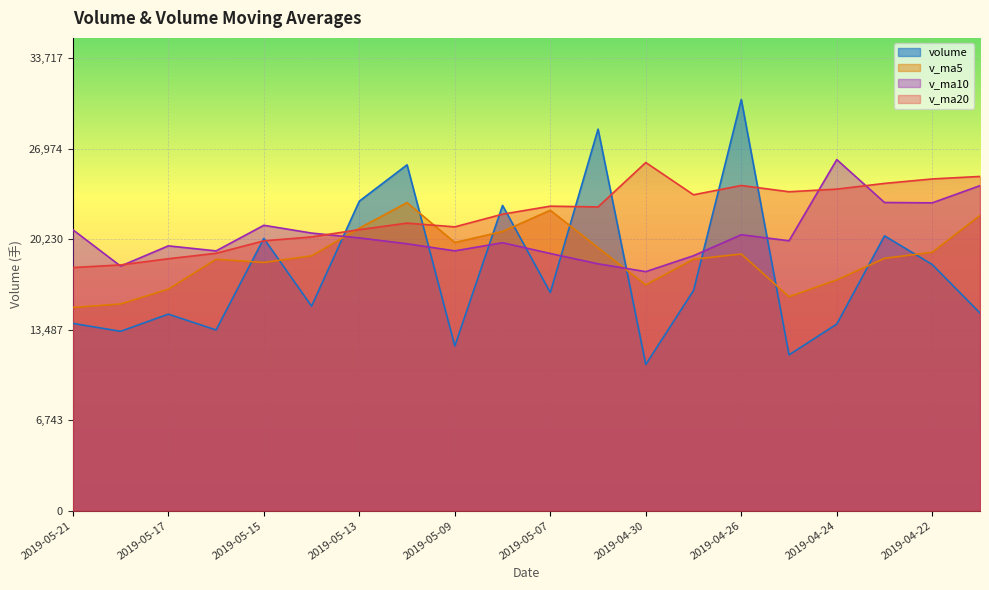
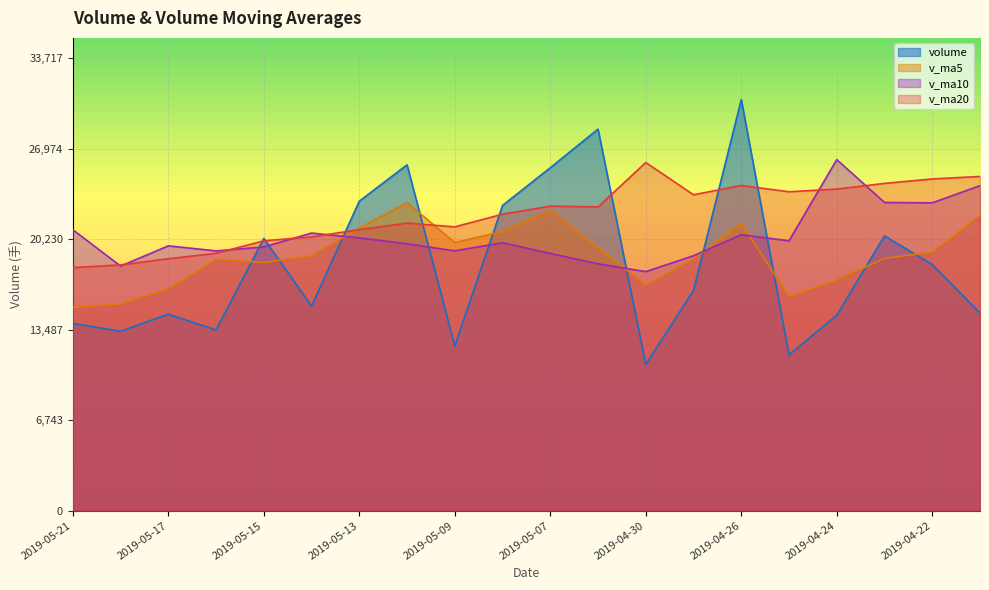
v_ma10, 2019-05-15: 21,300 -> 19,700
volume, 2019-05-07: 16,300 -> 25,600
v_ma5, 2019-04-26: 19,100 -> 21,400
volume, 2019-04-24: 13,900 -> 14,600
